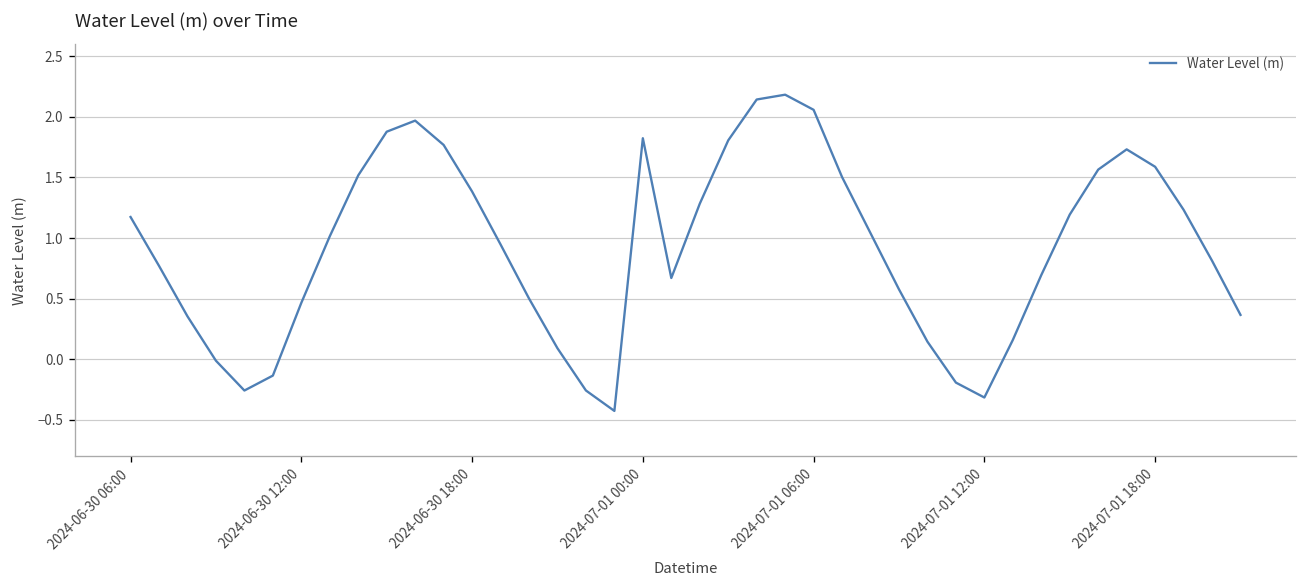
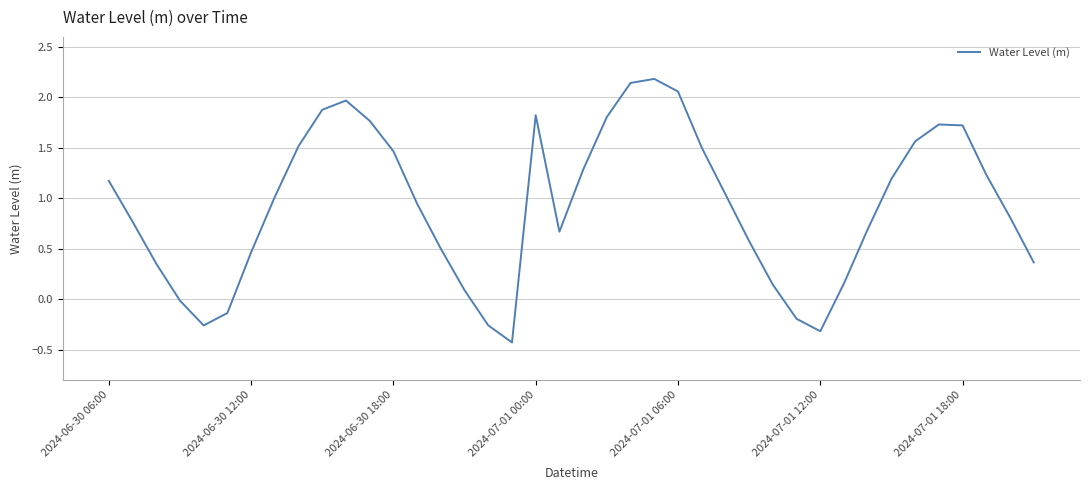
2024-06-30 18:00: 1.38 -> 1.47
2024-07-01 18:00: 1.59 -> 1.72
